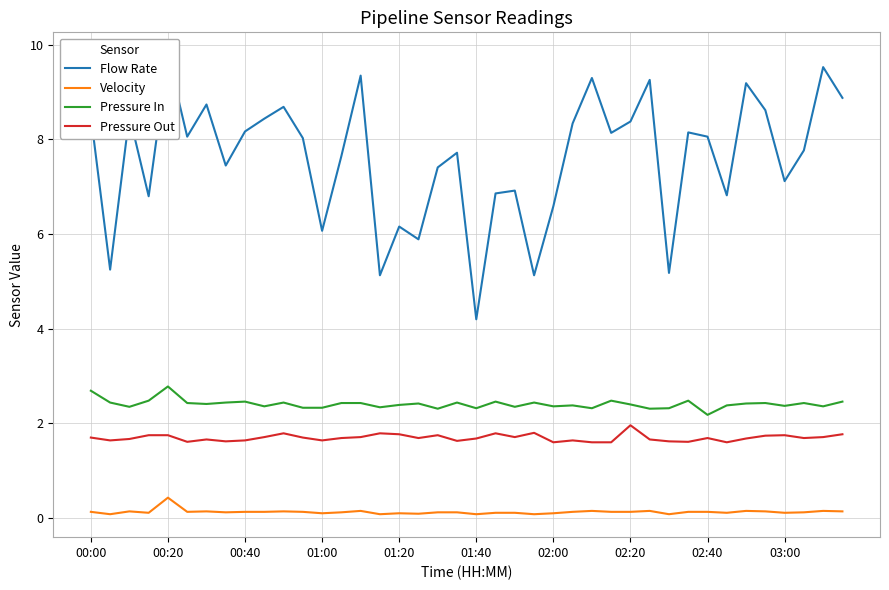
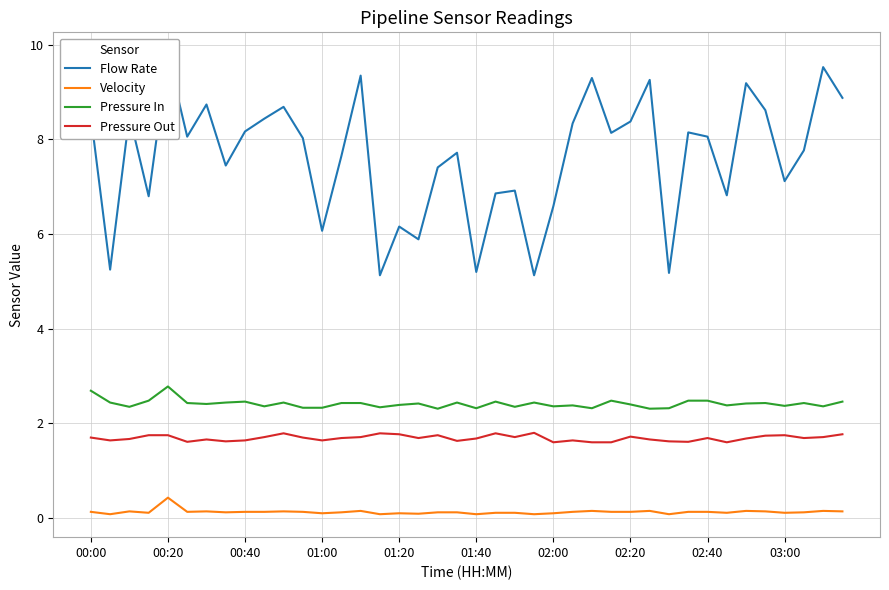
Flow Rate, 01:40: 4.2 -> 5.2
Pressure Out, 02:20: 2.0 -> 1.7
Pressure In, 02:40: 2.2 -> 2.5
